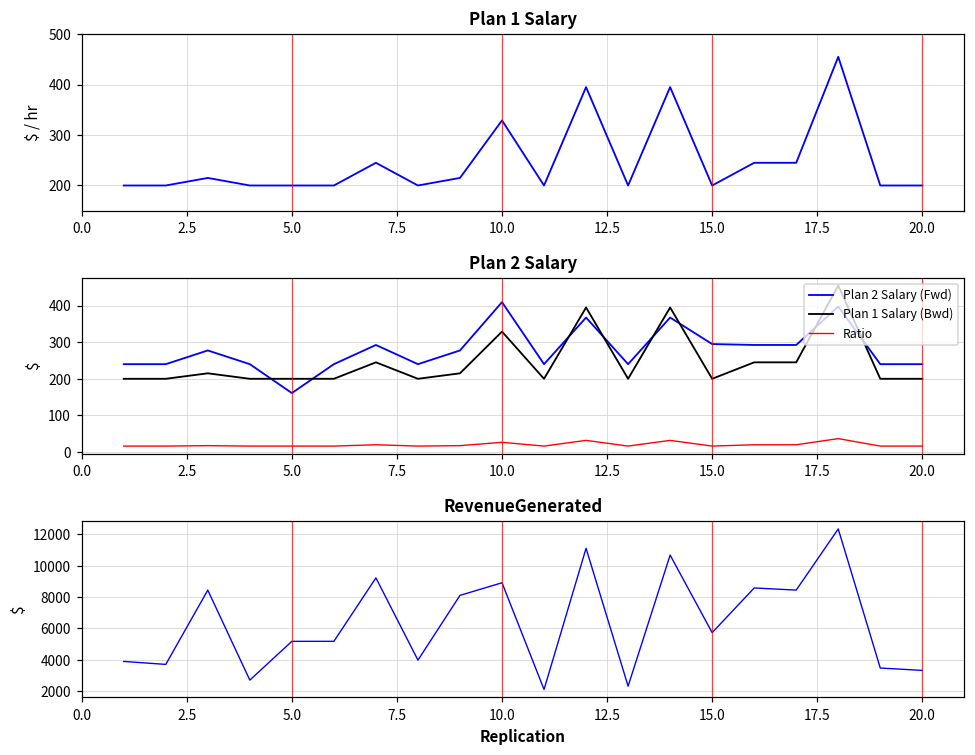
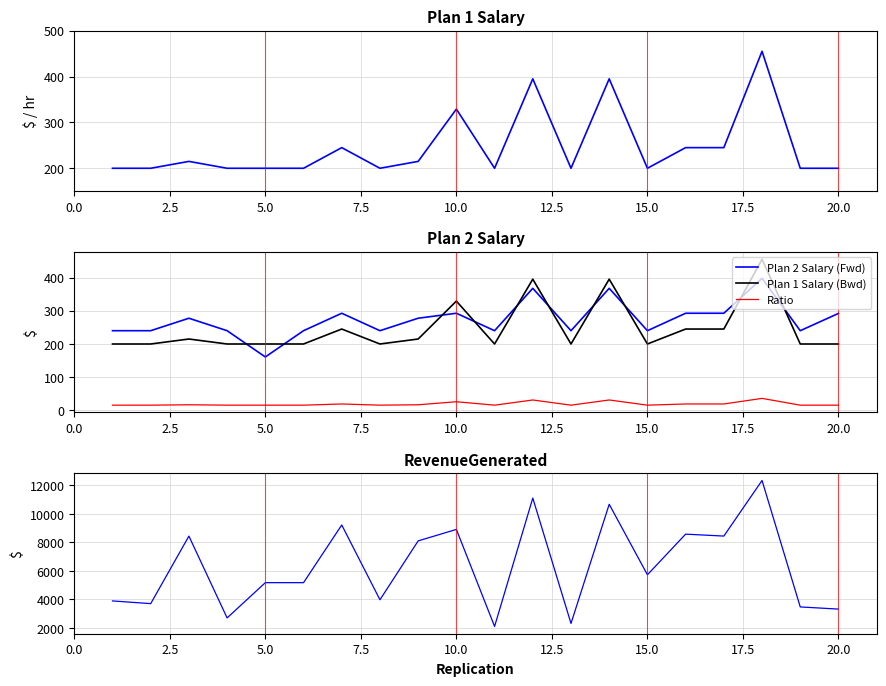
Plan 2 Salary, Plan 2 Salary (Fwd), 10.0: 410 -> 290
Plan 2 Salary, Plan 2 Salary (Fwd), 15.0: 300 -> 240
Plan 2 Salary, Plan 2 Salary (Fwd), 20.0: 240 -> 290
